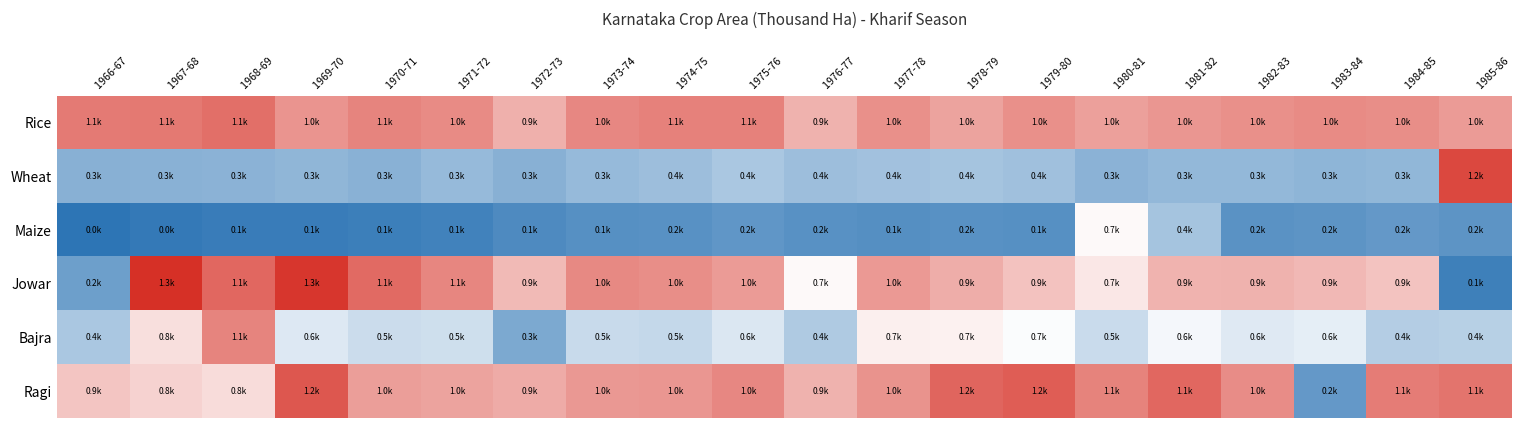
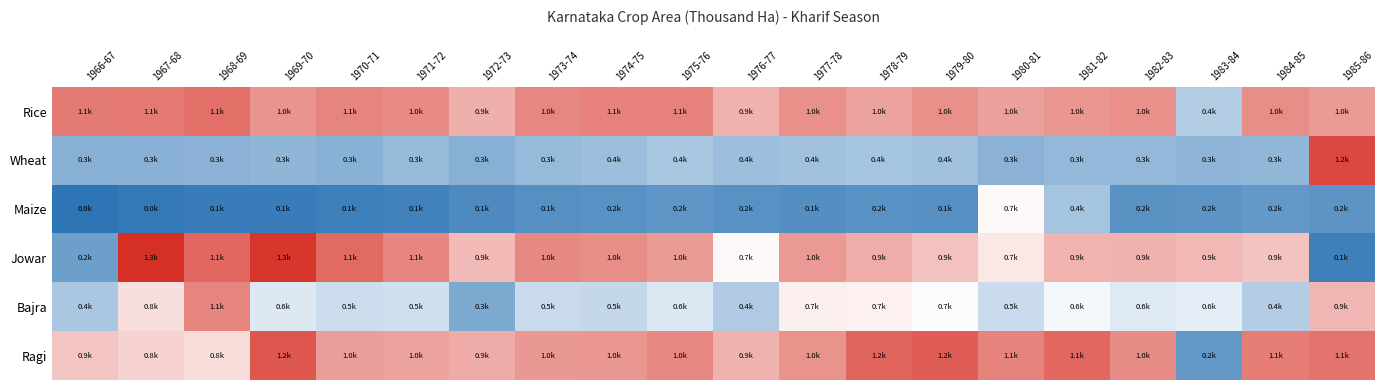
Rice, 1983-84: 1.0k -> 0.4k
Bajra, 1985-86: 0.4k -> 0.9k
